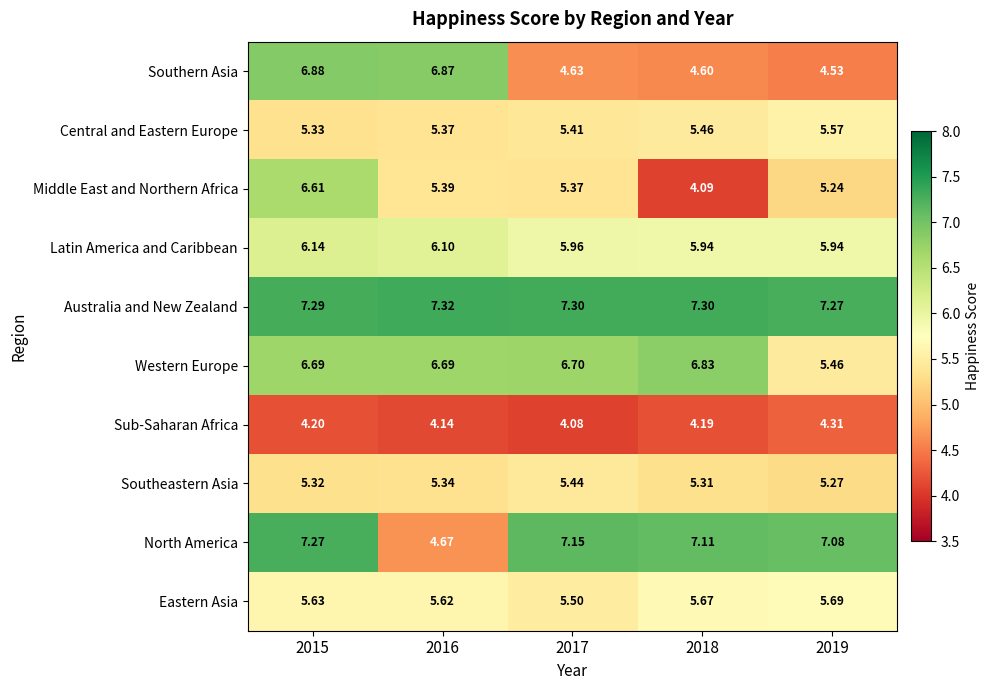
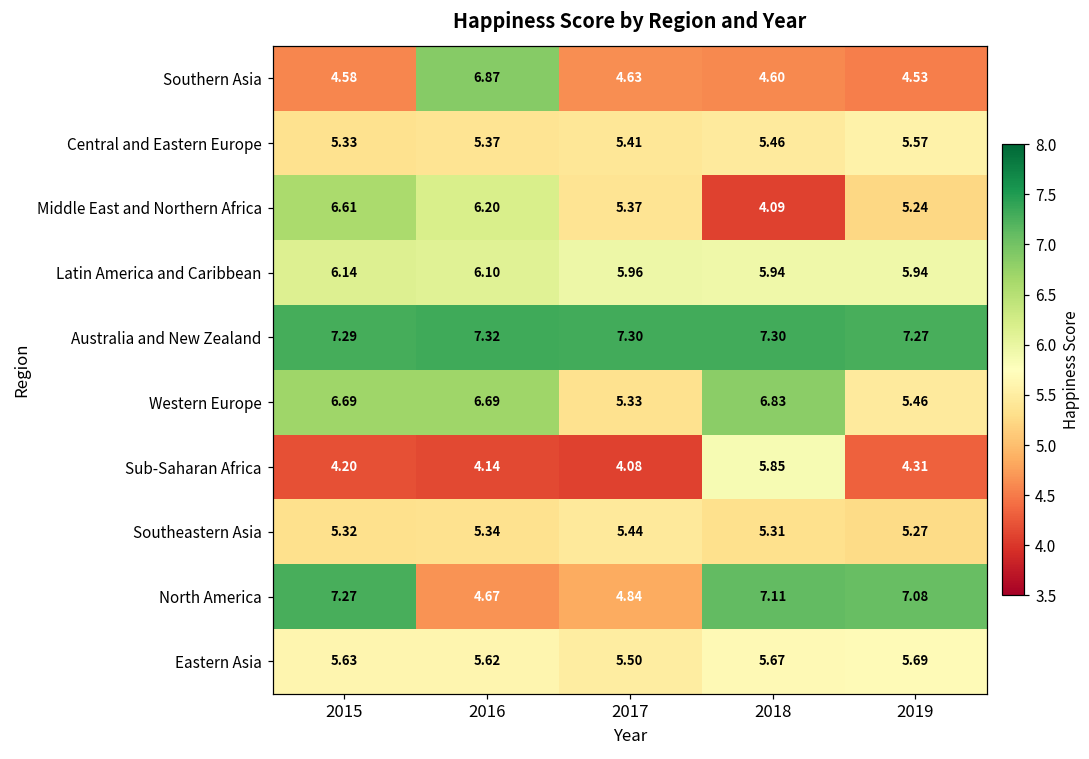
Southern Asia, 2015: 6.88 -> 4.58
Middle East and Northern Africa, 2016: 5.39 -> 6.20
Western Europe, 2017: 6.70 -> 5.33
Sub-Saharan Africa, 2018: 4.19 -> 5.85
North America, 2017: 7.15 -> 4.84
